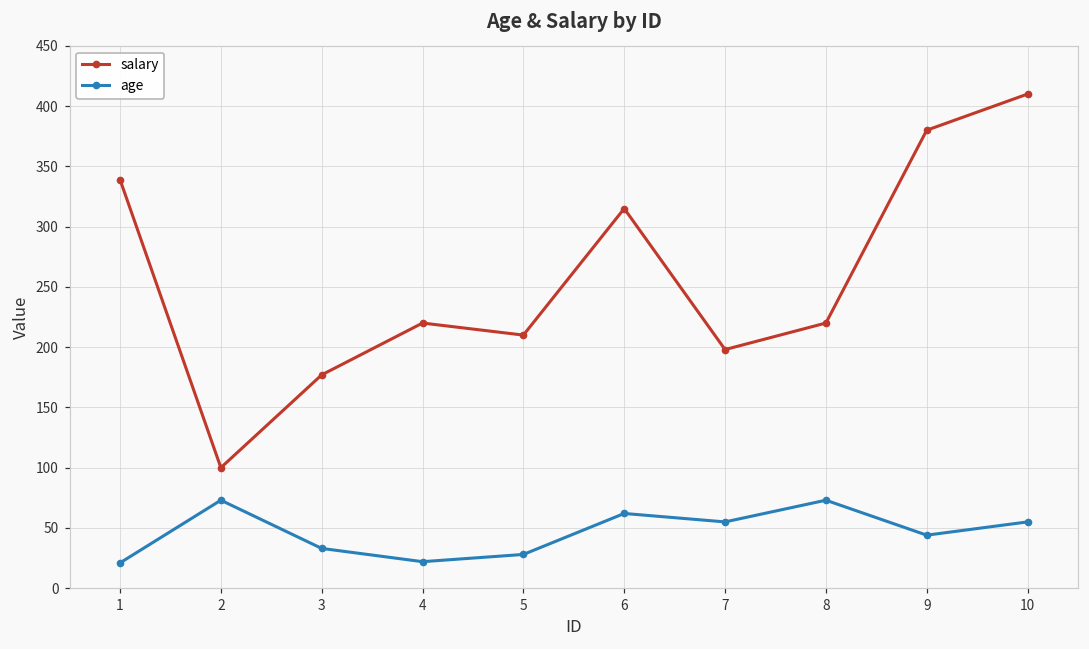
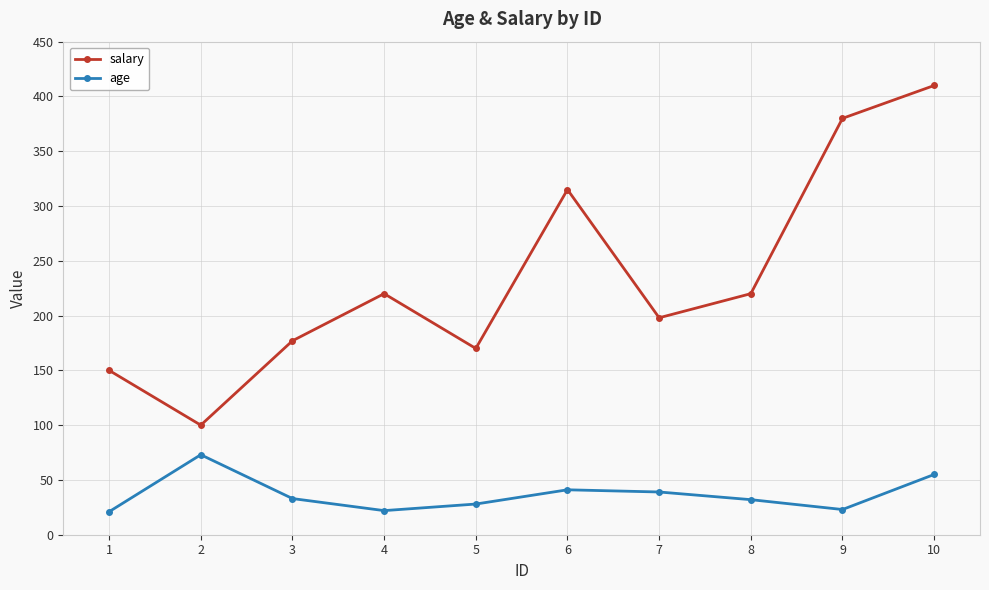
salary, 1: 339 -> 150
salary, 5: 210 -> 170
age, 6: 62 -> 41
age, 7: 55 -> 39
age, 8: 73 -> 32
age, 9: 44 -> 23
